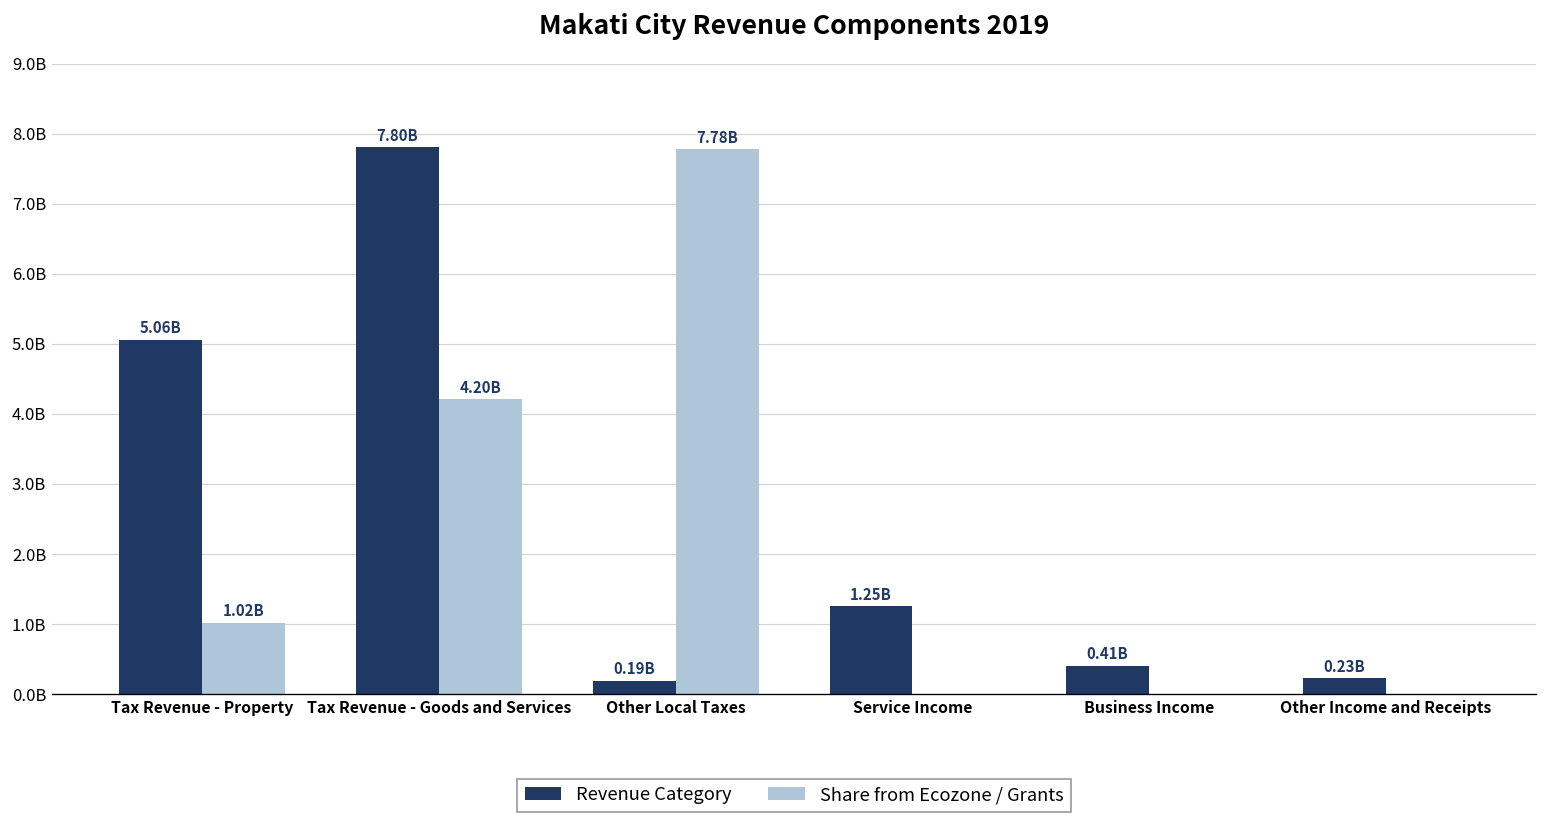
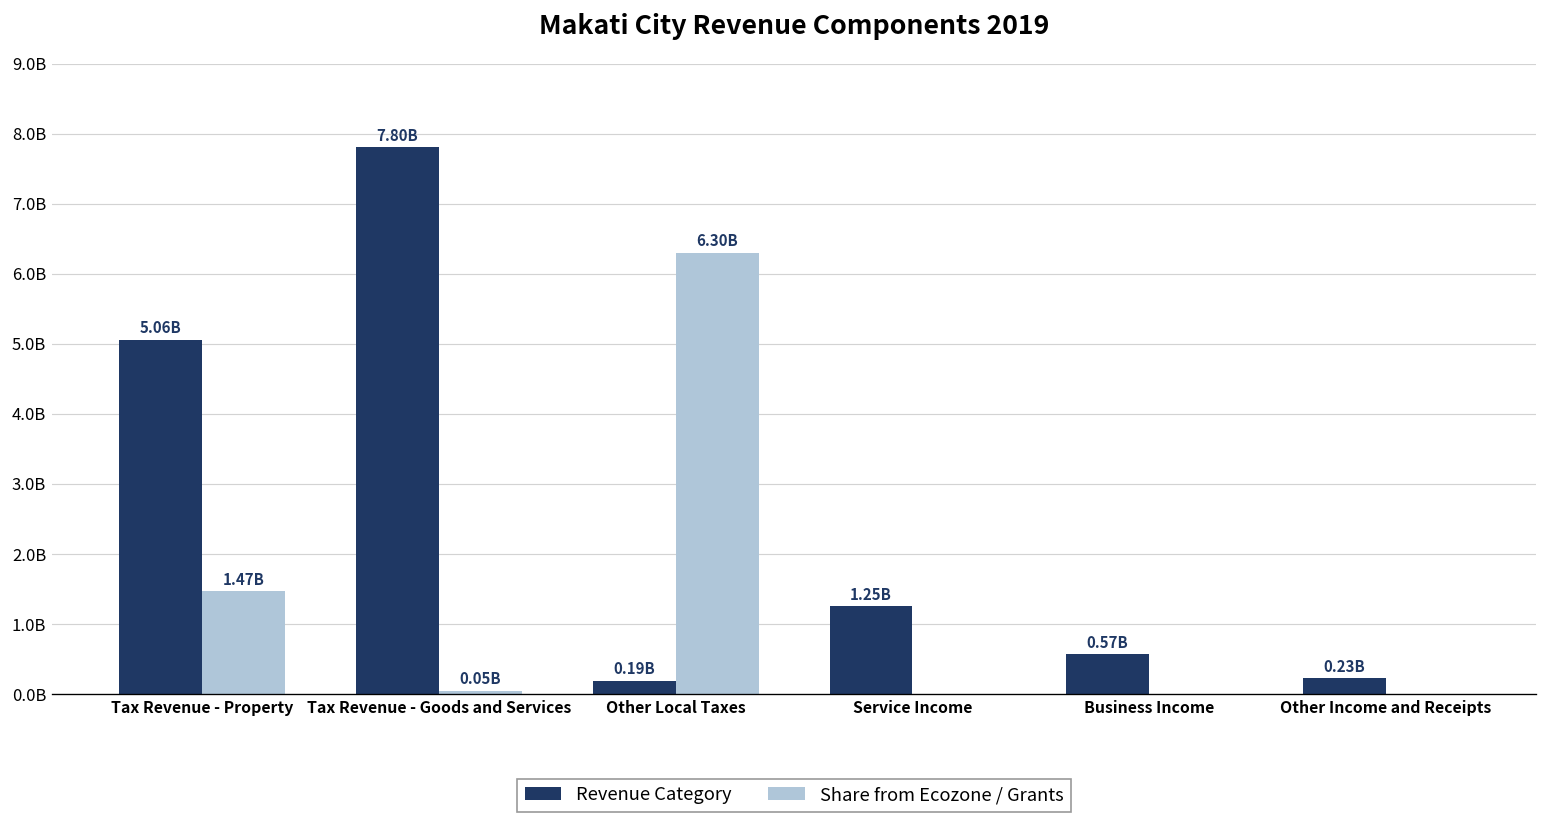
Share from Ecozone / Grants, Tax Revenue - Property: 1.02B -> 1.47B
Share from Ecozone / Grants, Tax Revenue - Goods and Services: 4.20B -> 0.05B
Share from Ecozone / Grants, Other Local Taxes: 7.78B -> 6.30B
Revenue Category, Business Income: 0.41B -> 0.57B
